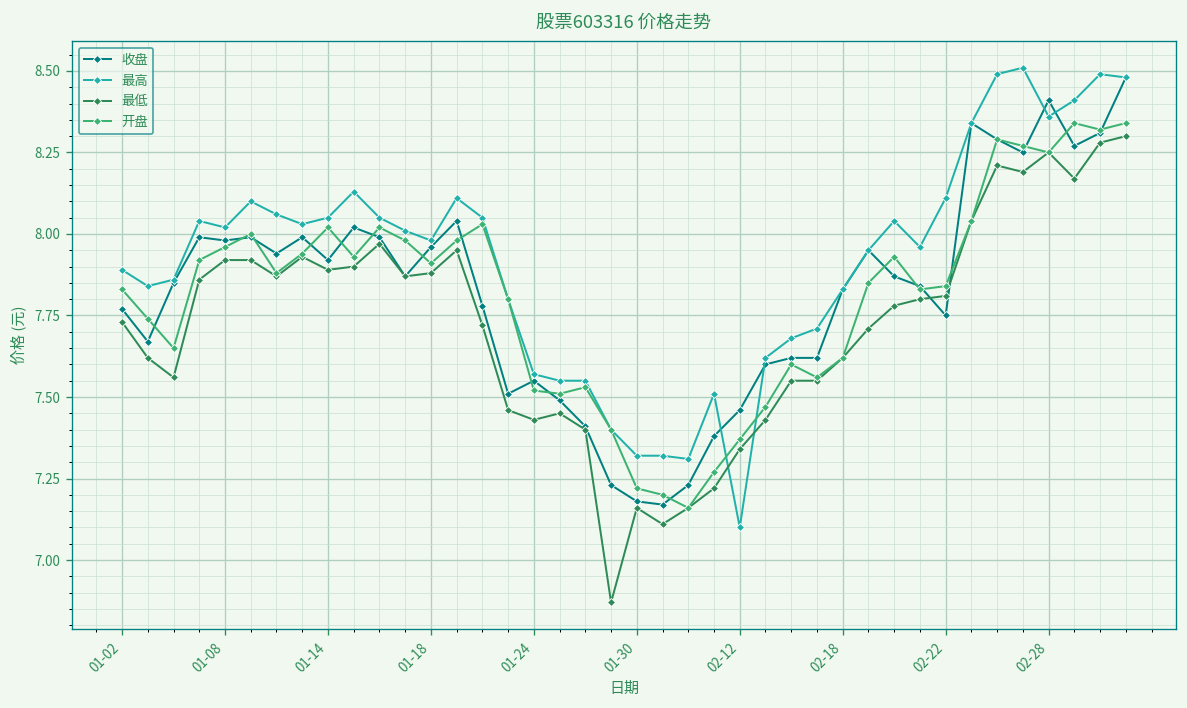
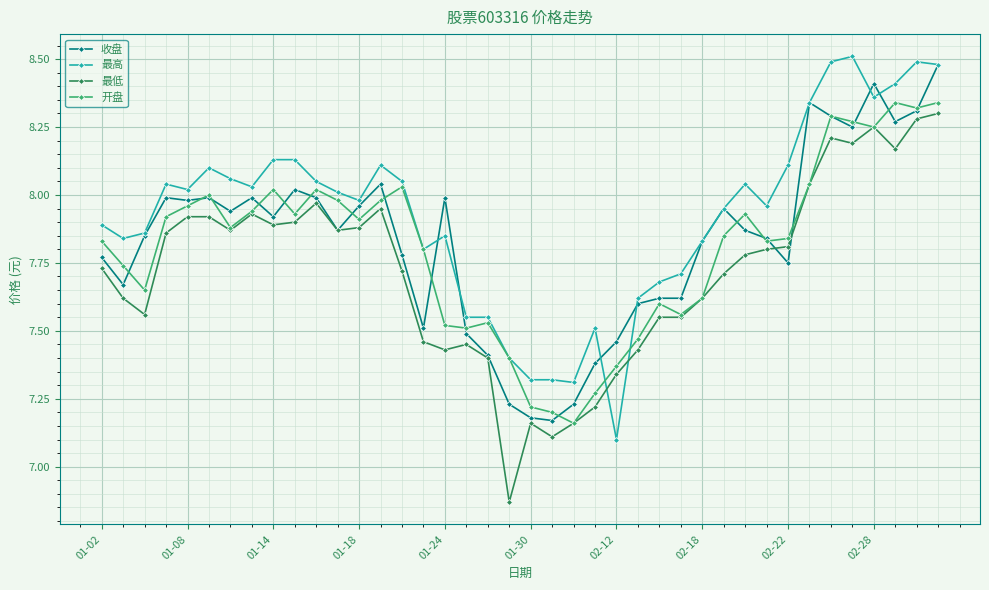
最高, 01-14: 8.05 -> 8.13
收盘, 01-24: 7.55 -> 7.99
最高, 01-24: 7.57 -> 7.85
